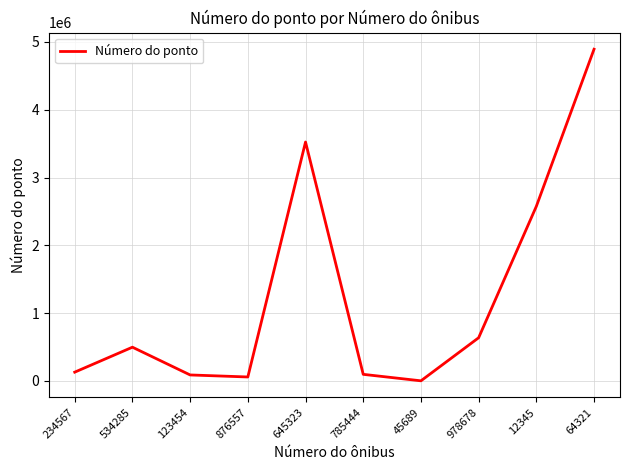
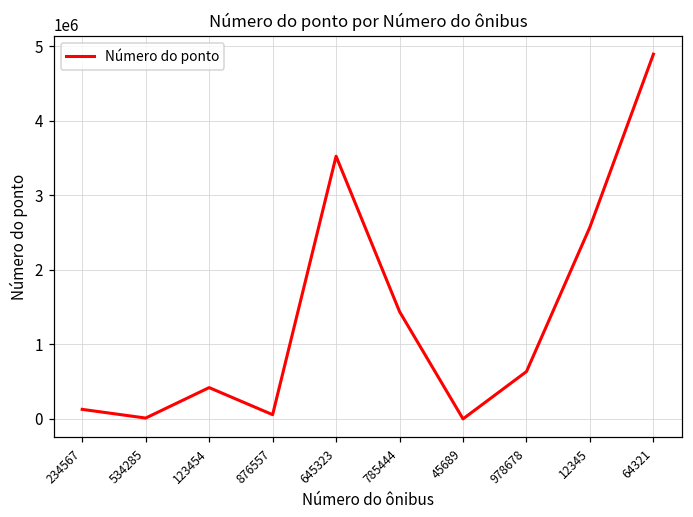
534285: 500000 -> 0
123454: 100000 -> 400000
785444: 100000 -> 1400000
